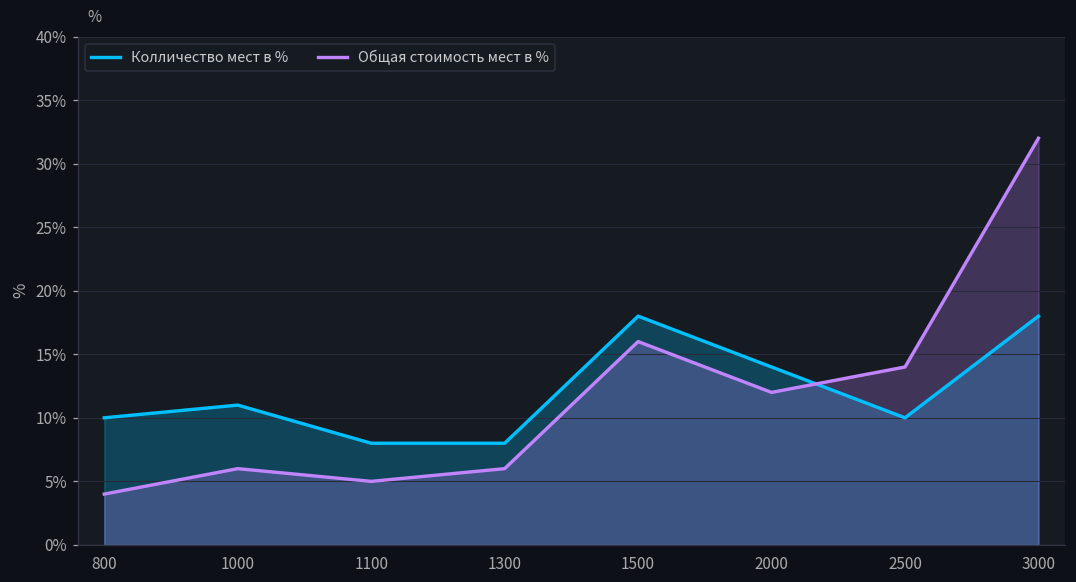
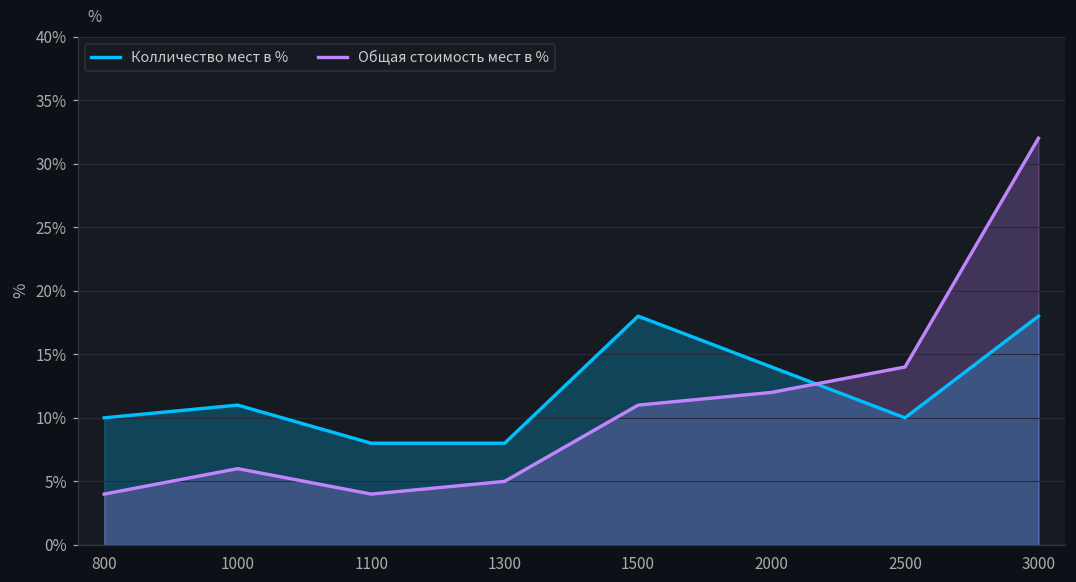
Общая стоимость мест в %, 1100: 5% -> 4%
Общая стоимость мест в %, 1300: 6% -> 5%
Общая стоимость мест в %, 1500: 16% -> 11%
